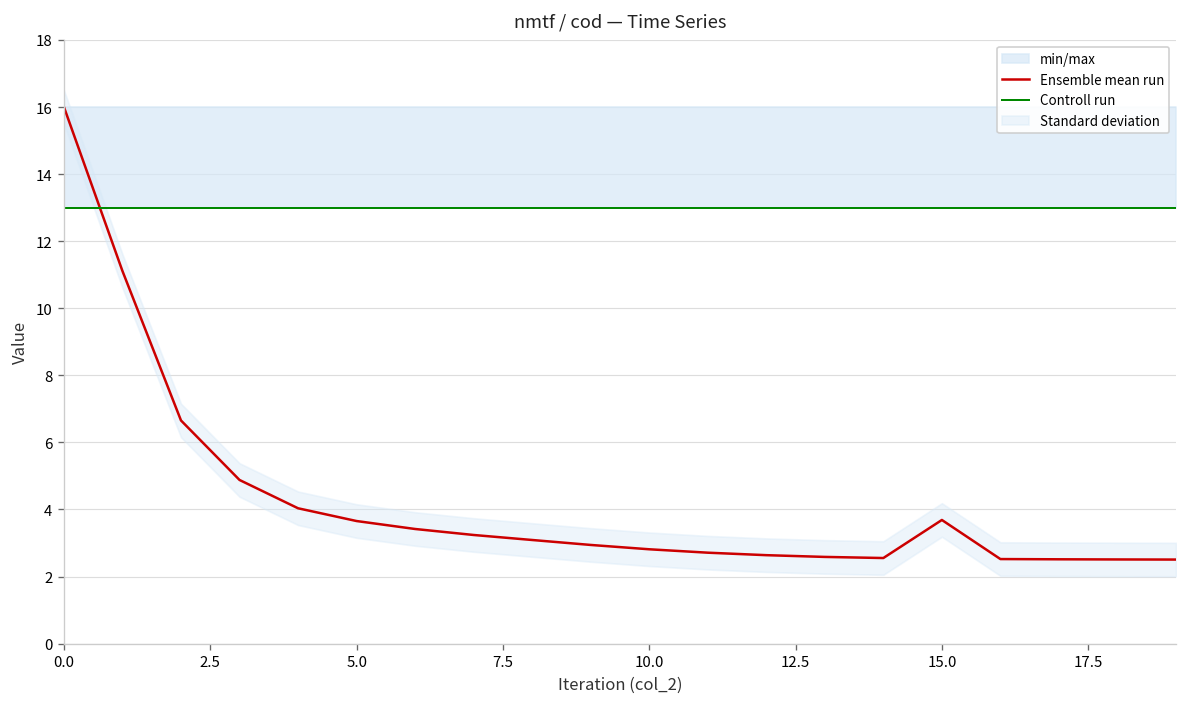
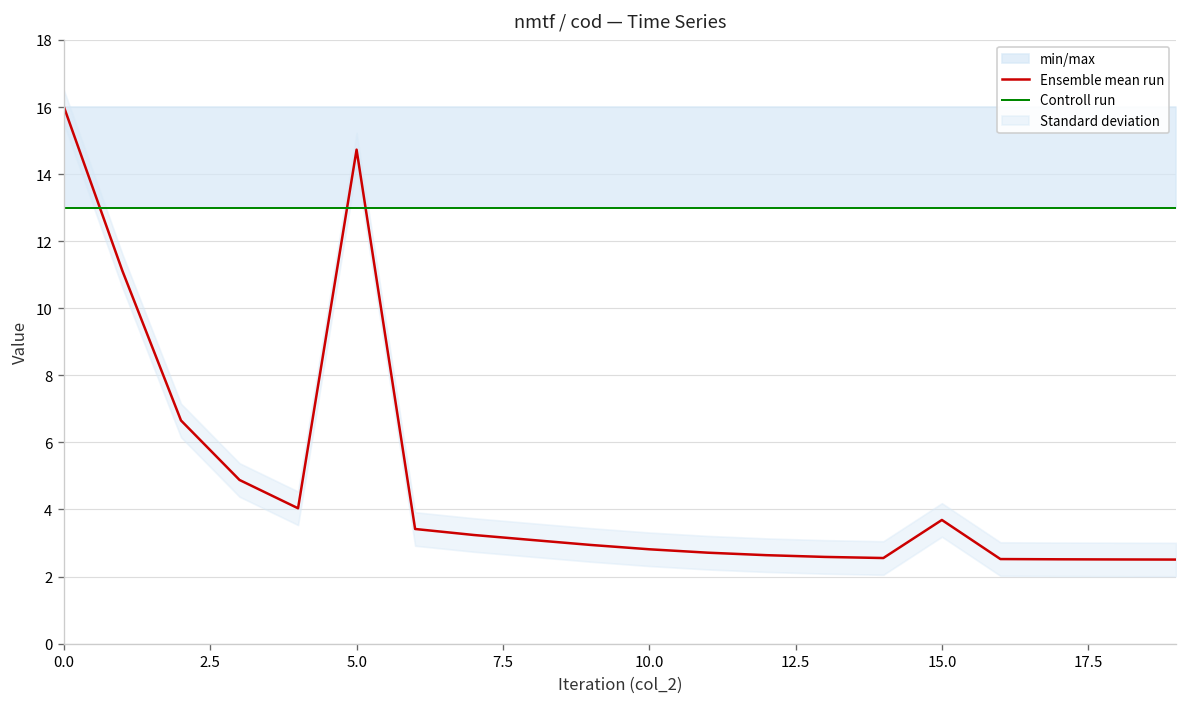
Ensemble mean run, 5.0: 3.7 -> 14.7
